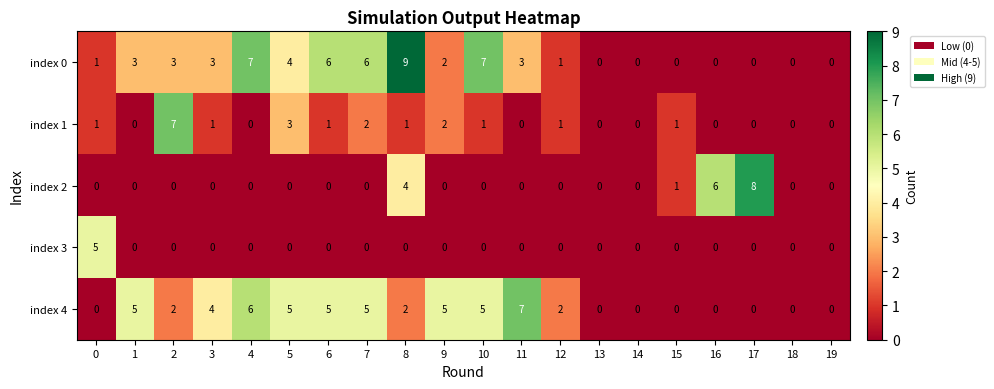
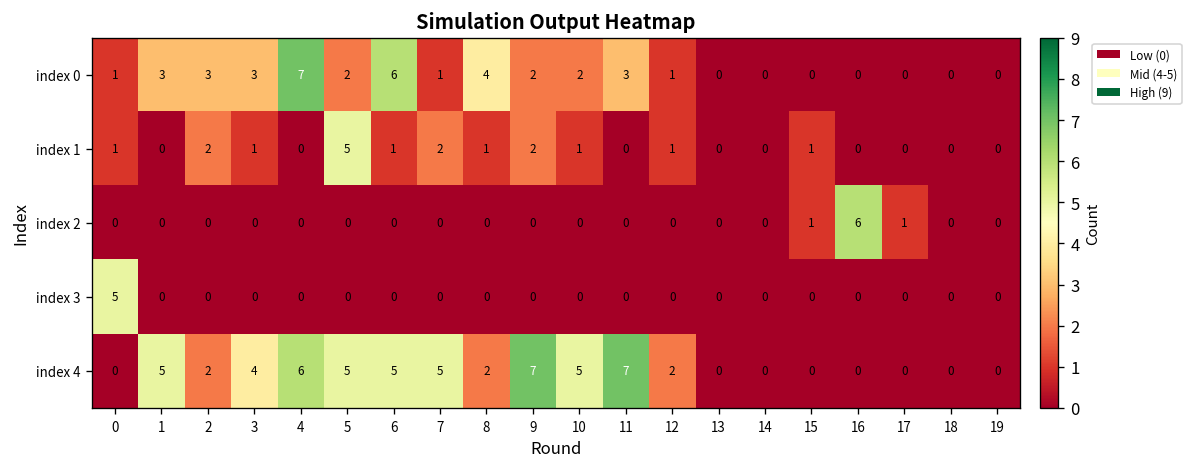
index 0, 5: 4 -> 2
index 0, 7: 6 -> 1
index 0, 8: 9 -> 4
index 0, 10: 7 -> 2
index 1, 2: 7 -> 2
index 1, 5: 3 -> 5
index 2, 8: 4 -> 0
index 2, 17: 8 -> 1
index 4, 9: 5 -> 7
